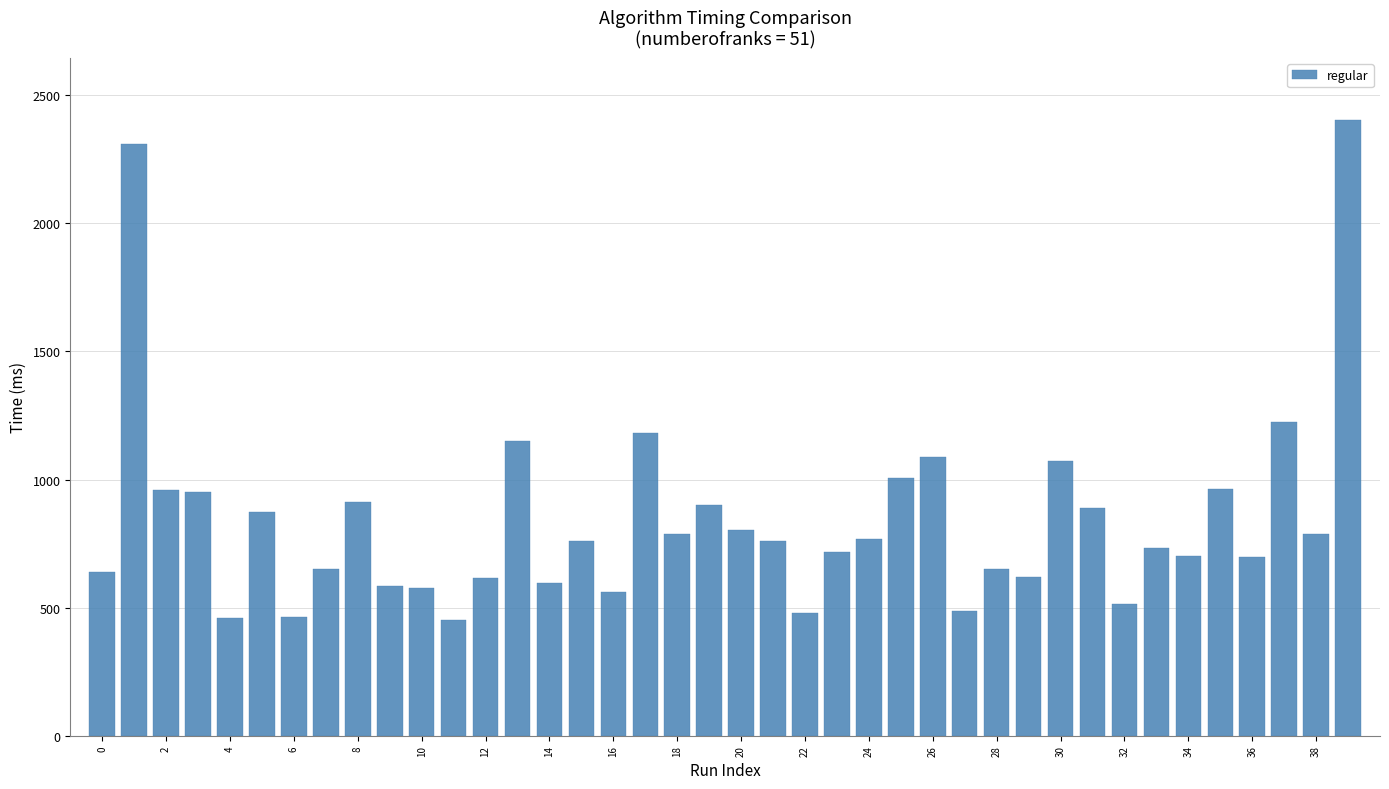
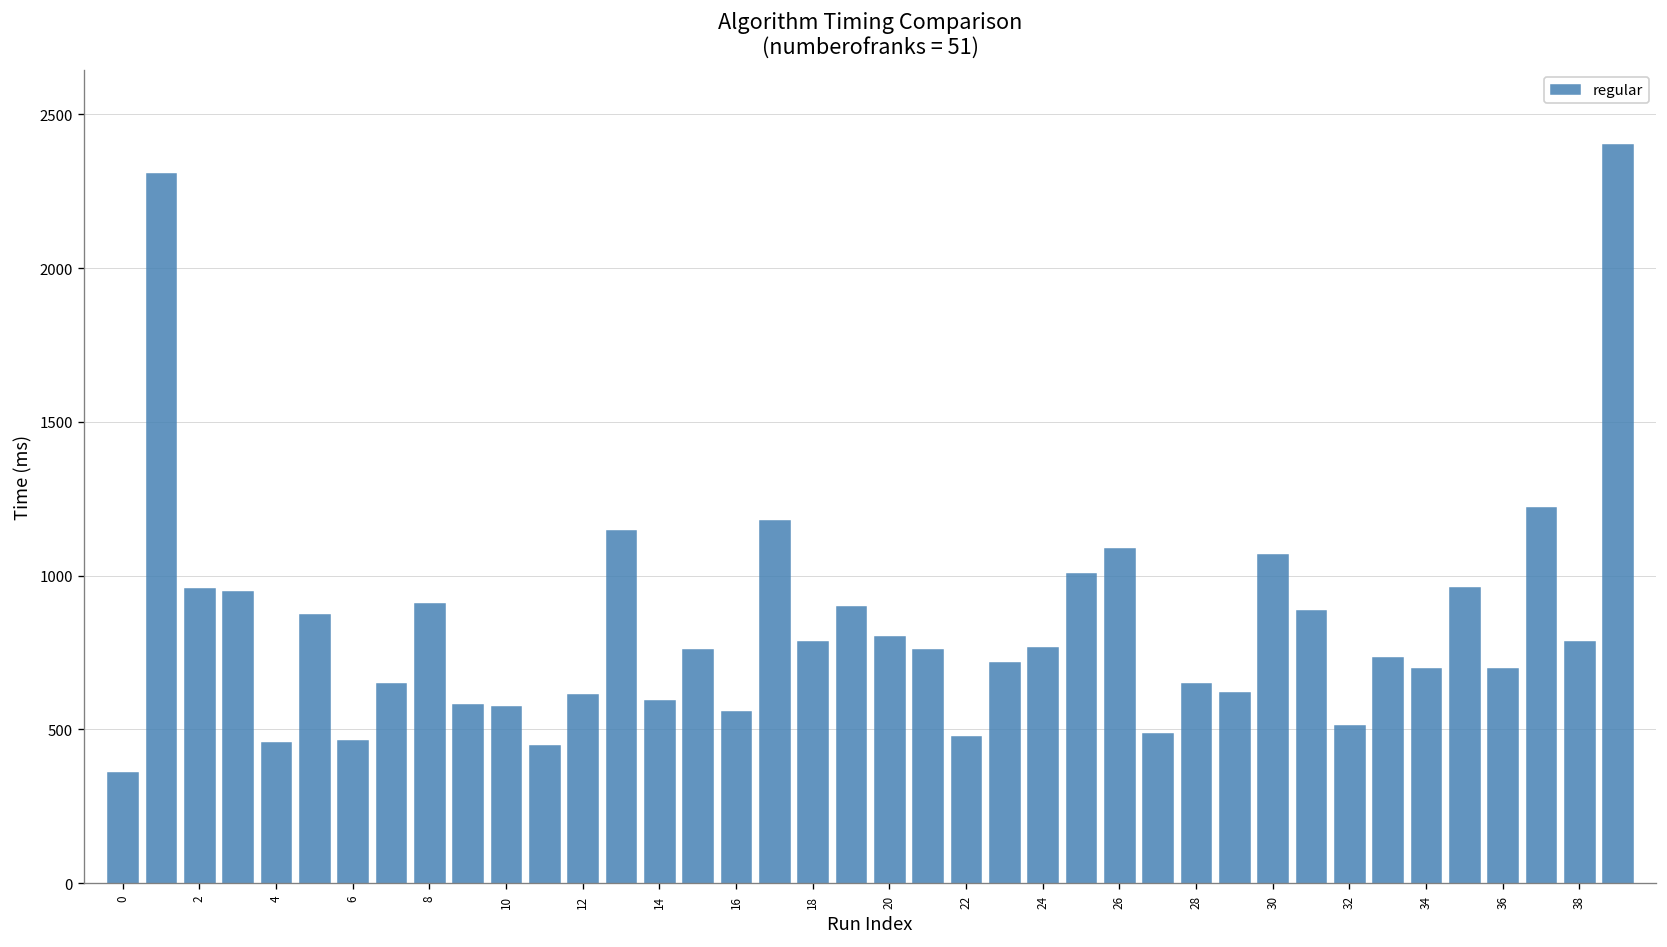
0: 640 -> 360
